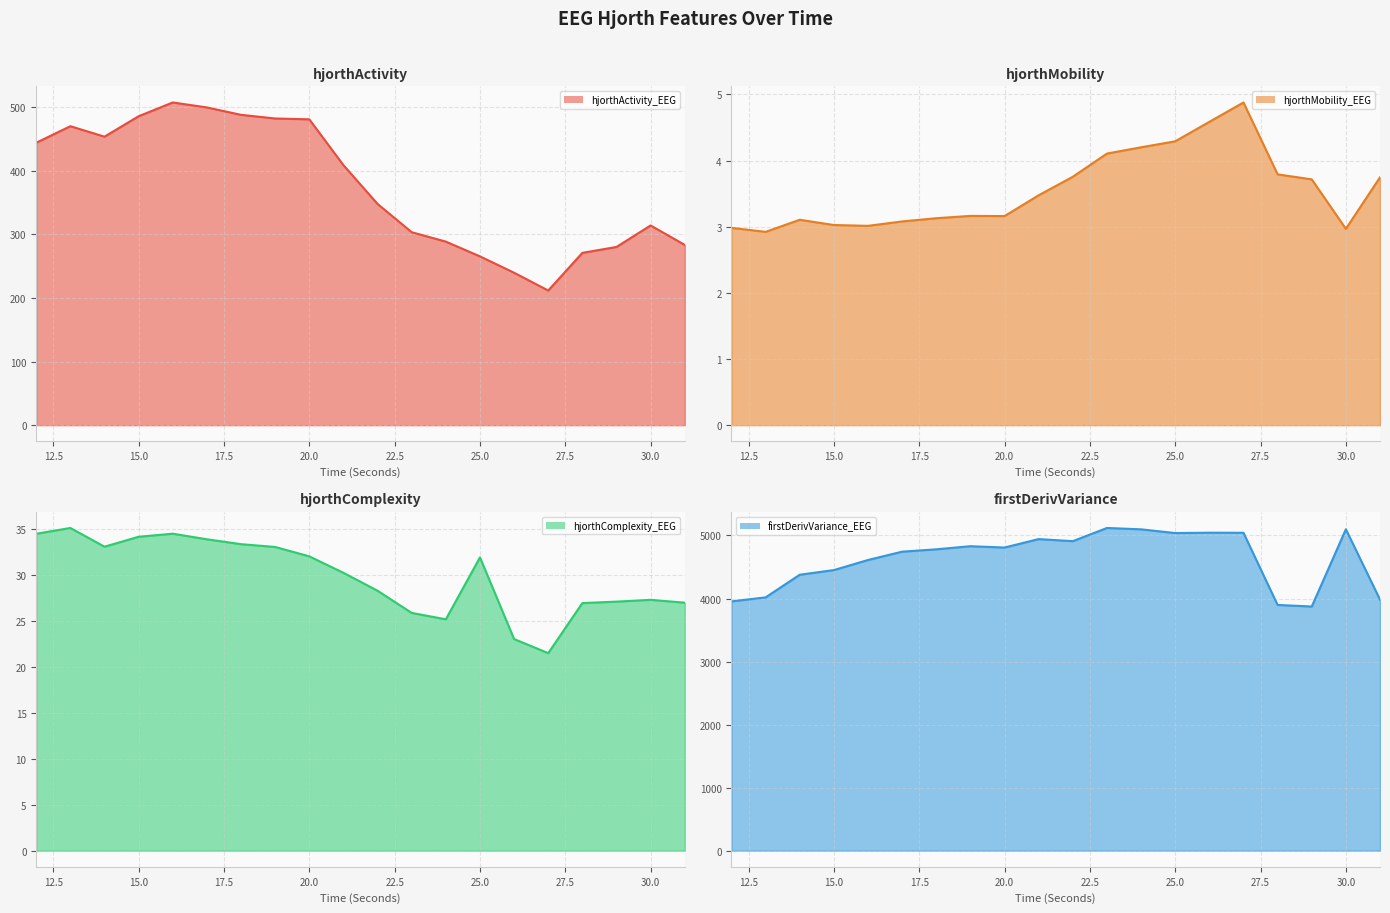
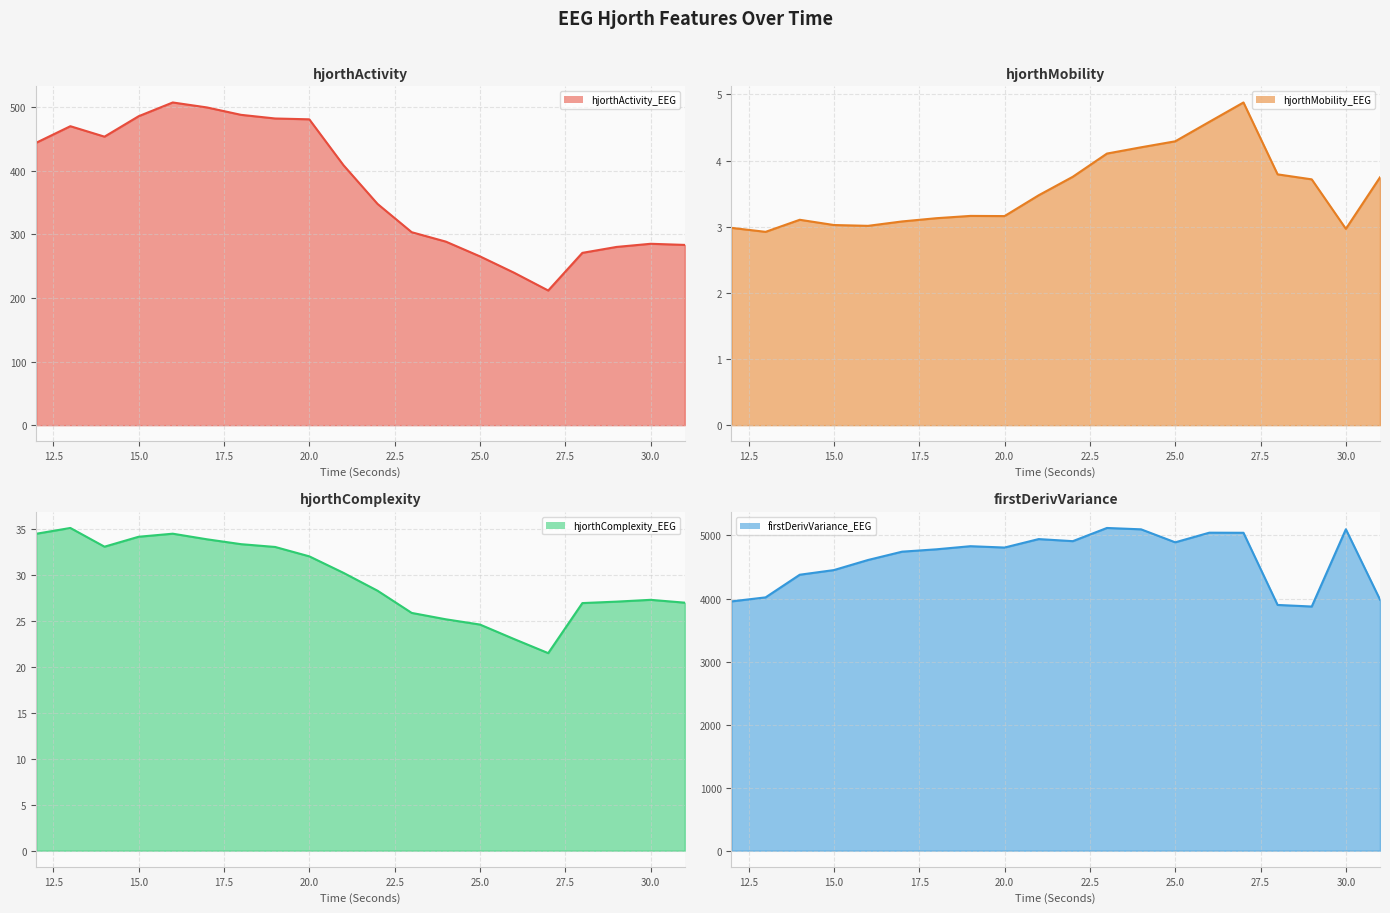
hjorthActivity, 30.0: 310 -> 290
hjorthComplexity, 25.0: 32 -> 25
firstDerivVariance, 25.0: 5000 -> 4900
